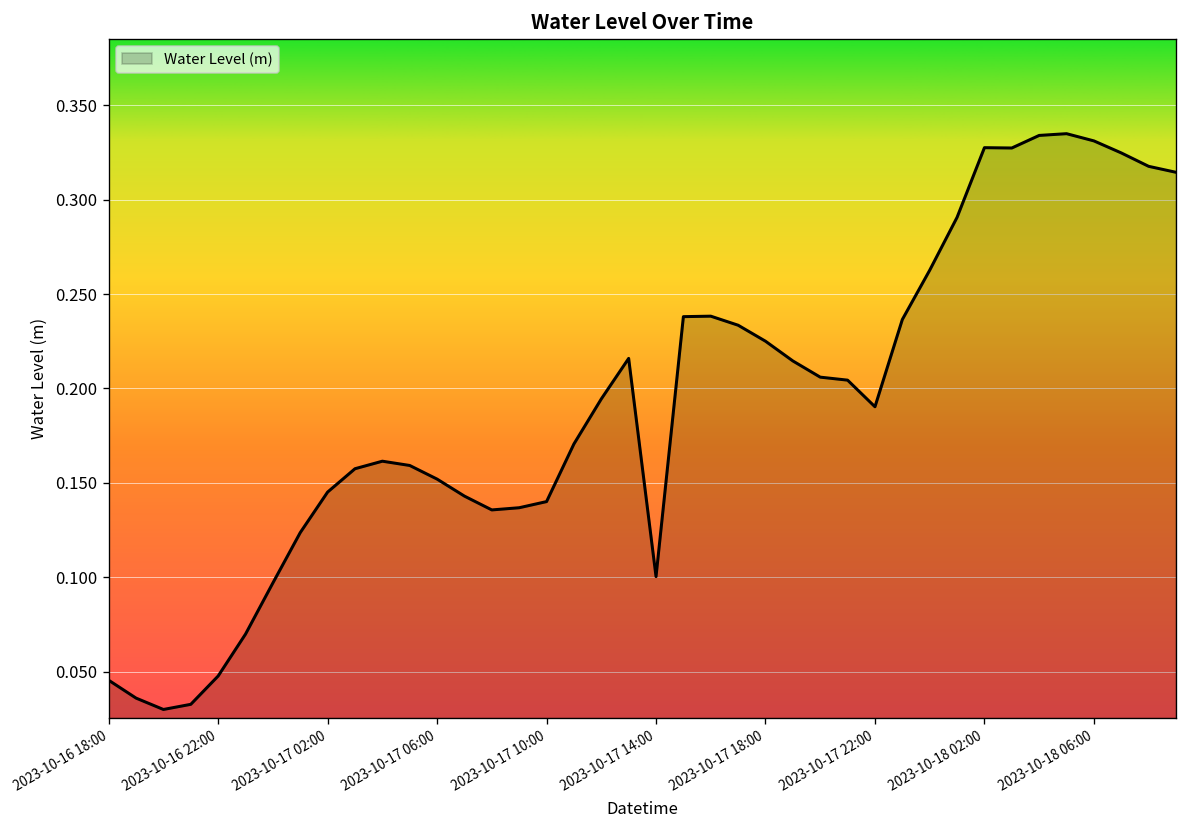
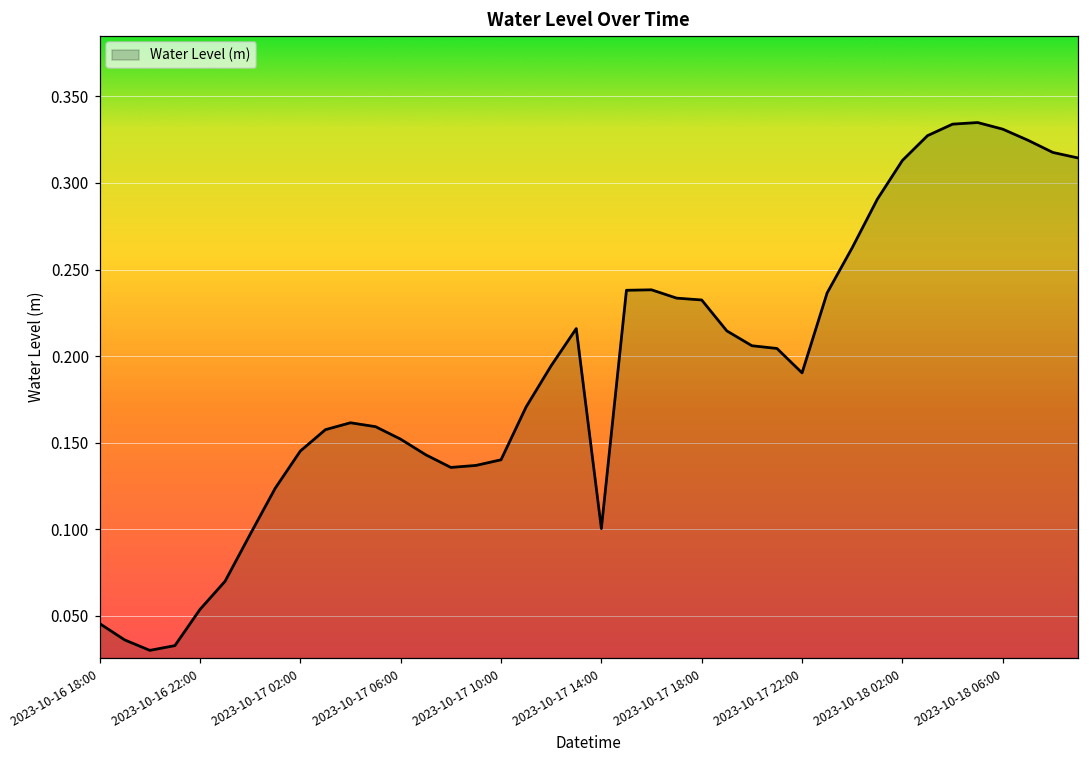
2023-10-16 22:00: 0.048 -> 0.054
2023-10-17 18:00: 0.225 -> 0.232
2023-10-18 02:00: 0.327 -> 0.313
